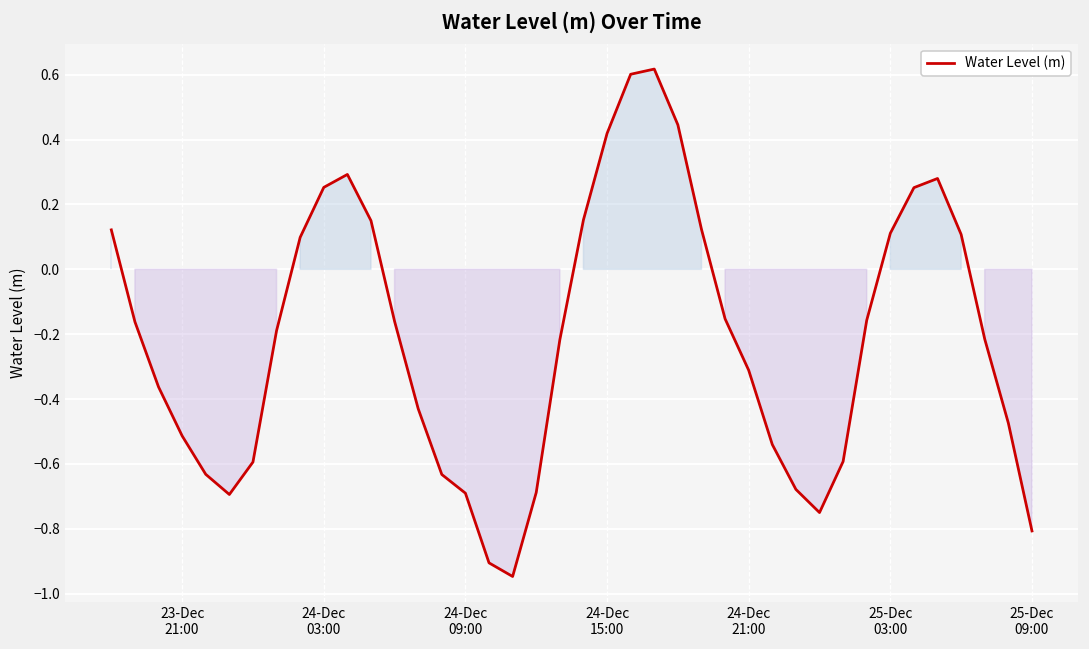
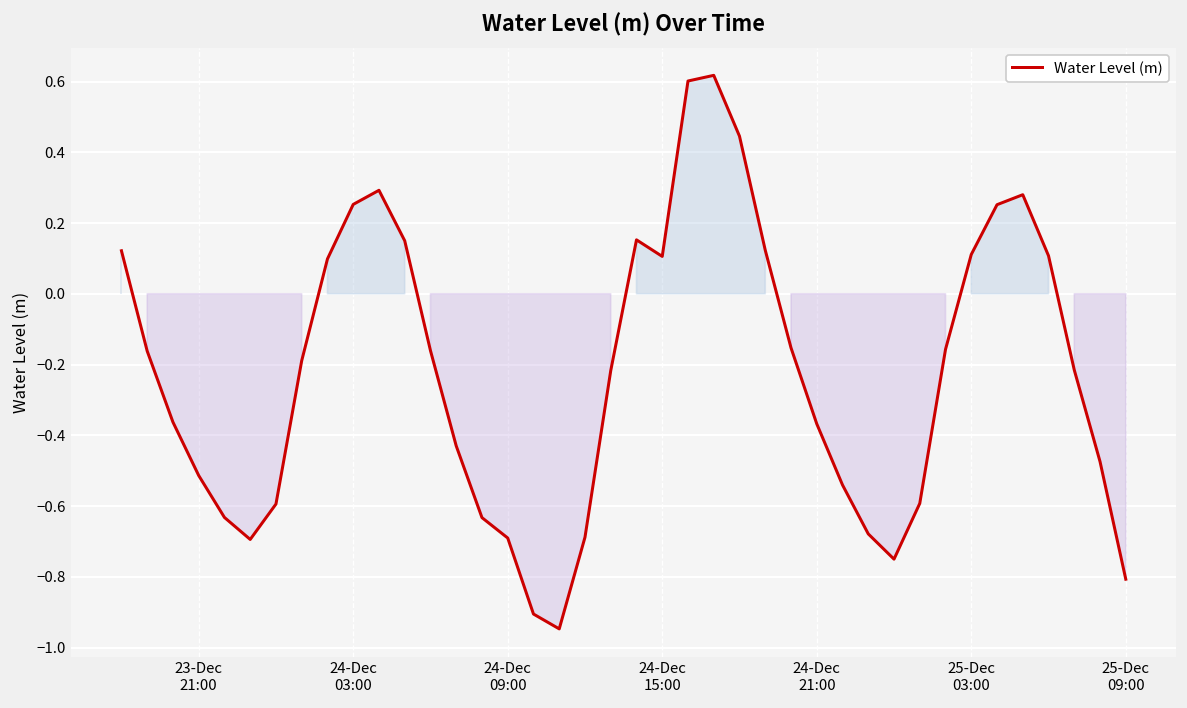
24-Dec 15:00: 0.42 -> 0.11
24-Dec 21:00: -0.31 -> -0.37
